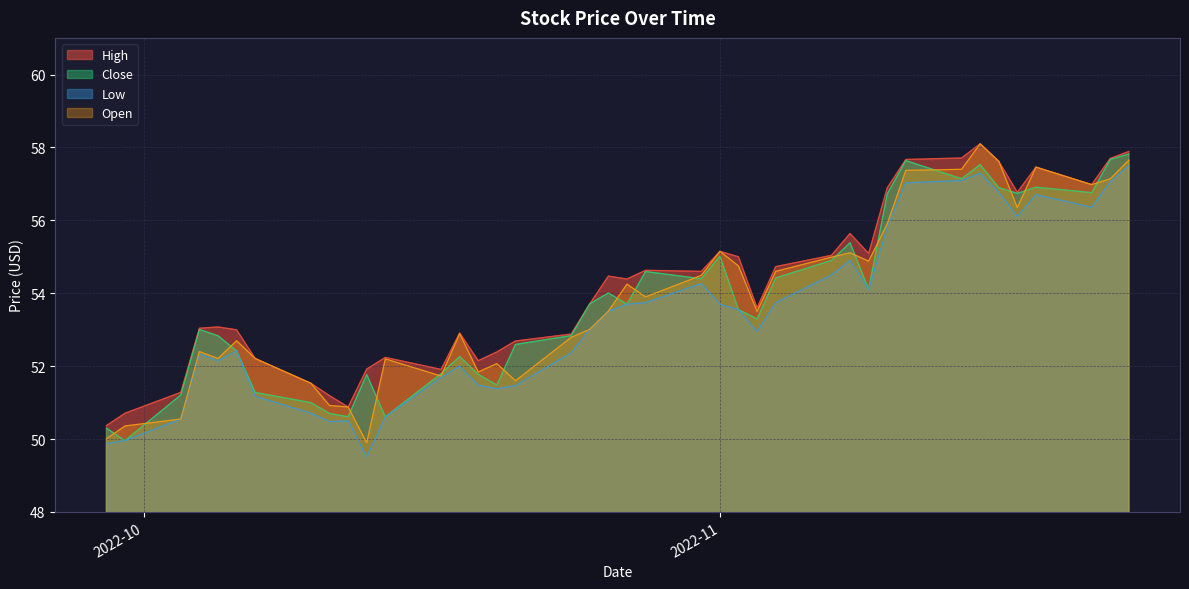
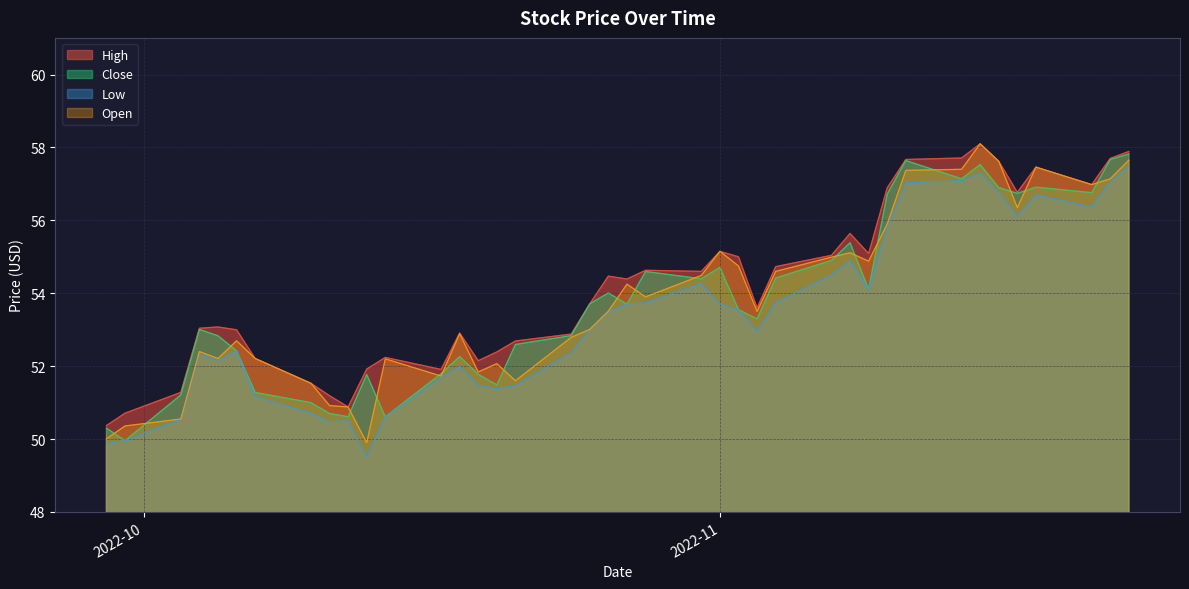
Close, 2022-11: 55.0 -> 54.7
